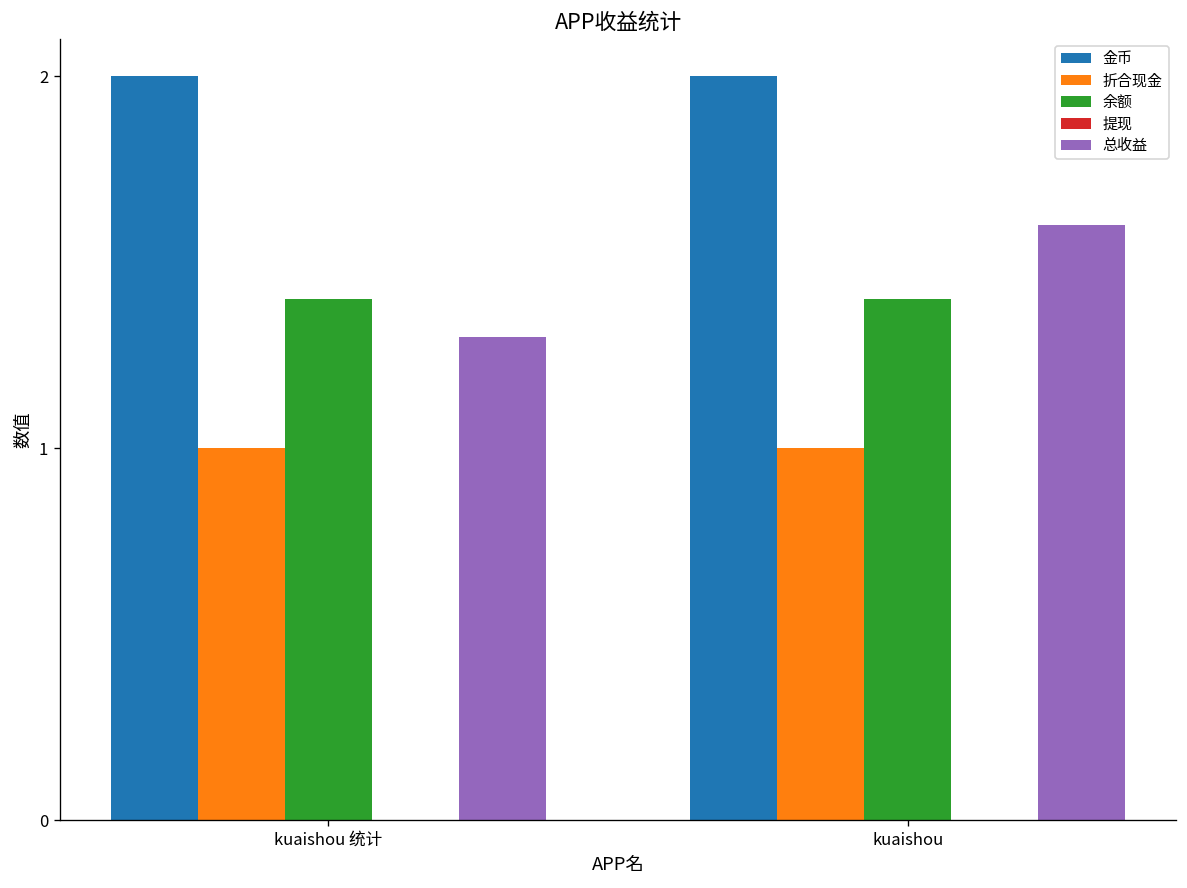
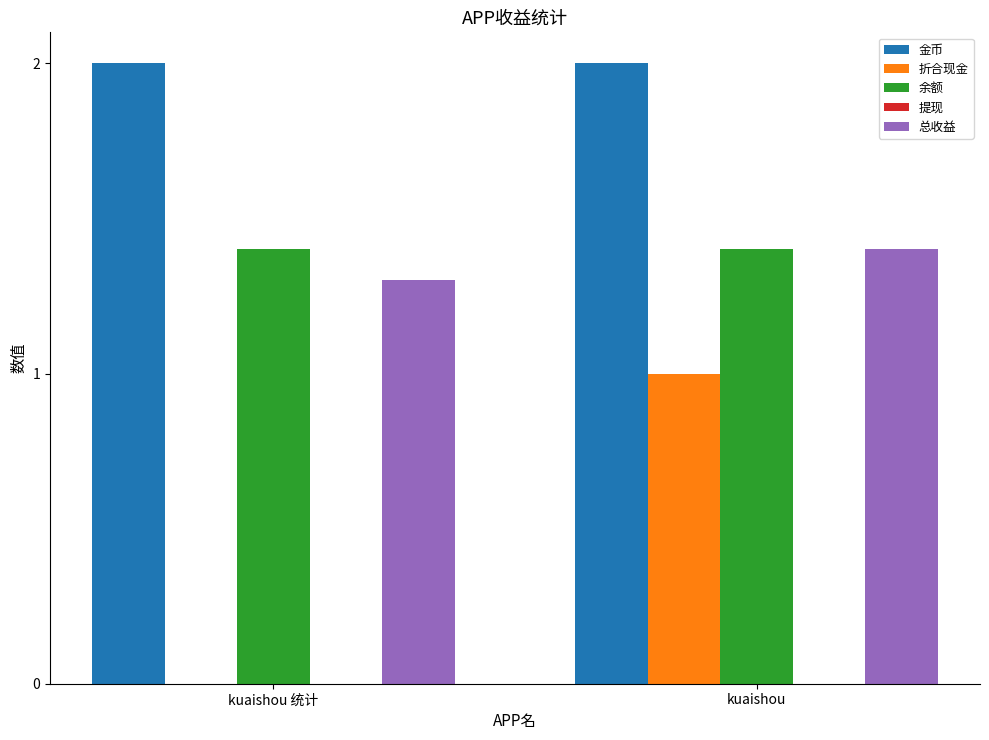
折合现金, kuaishou 统计: 1 -> 0
总收益, kuaishou: 1.6 -> 1.4
